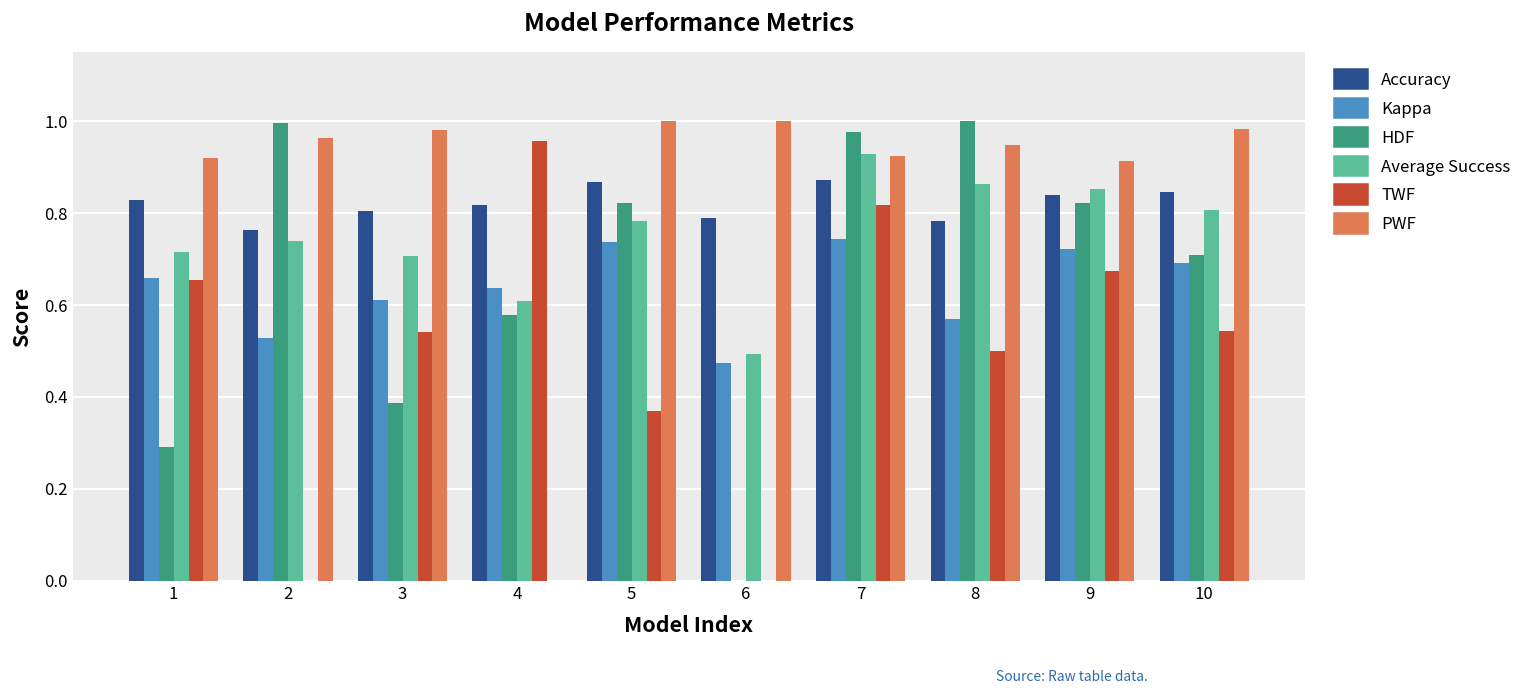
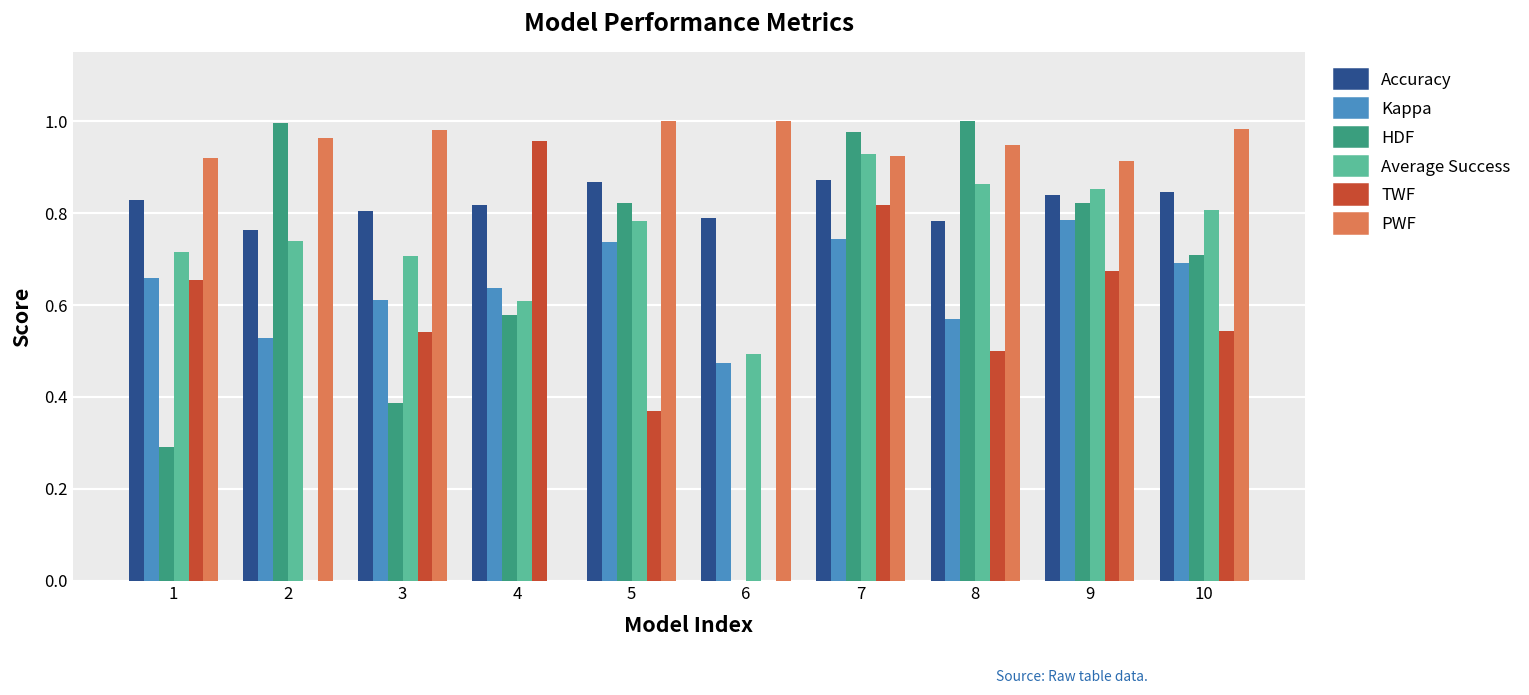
Kappa, 9: 0.72 -> 0.78
